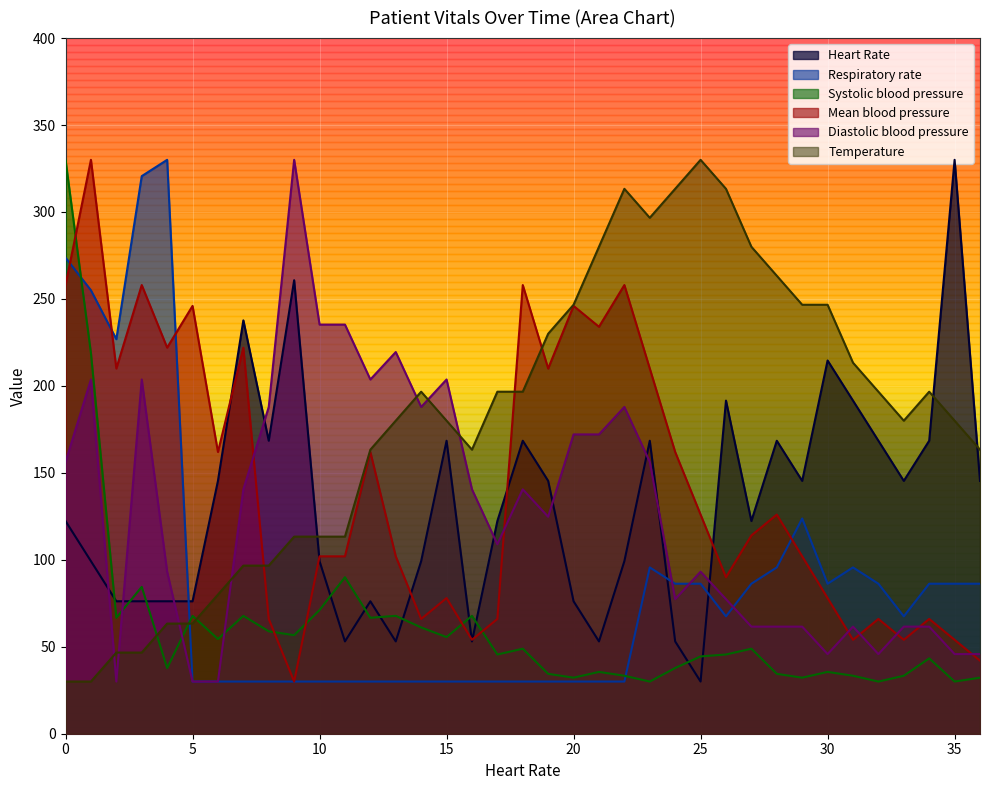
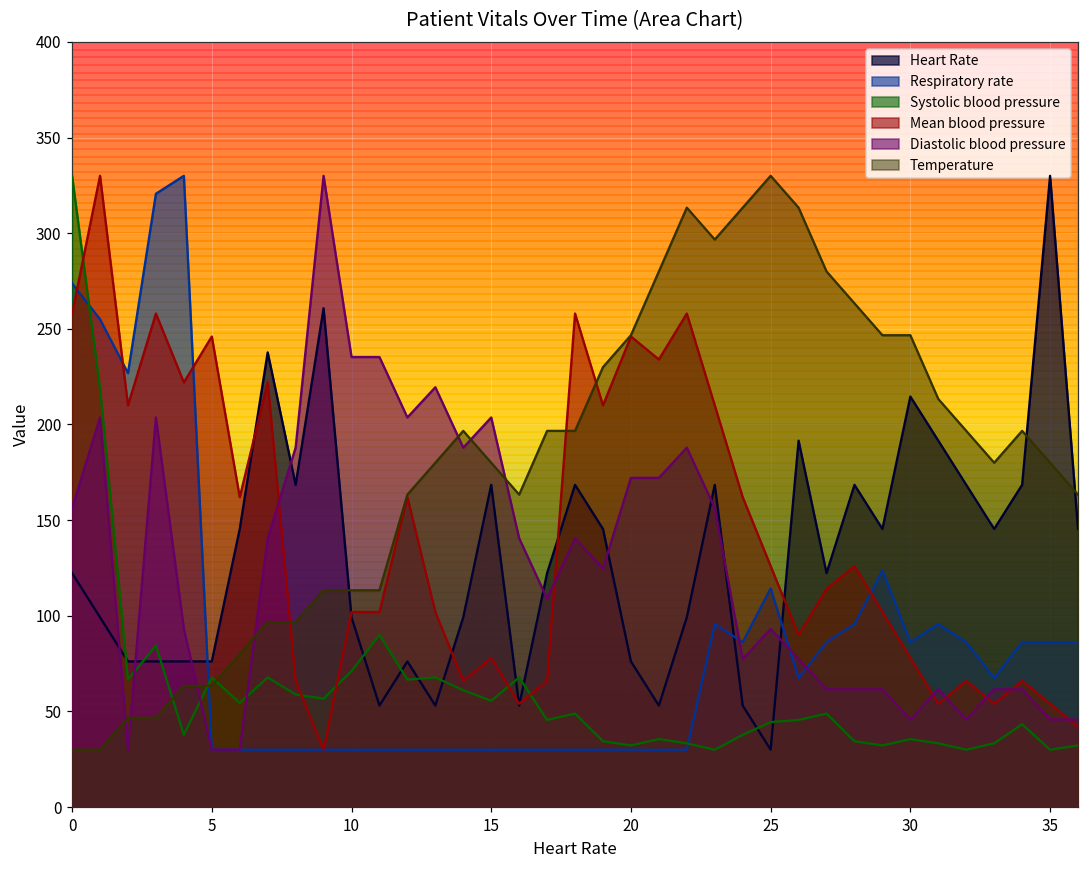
Respiratory rate, 25: 86 -> 114
